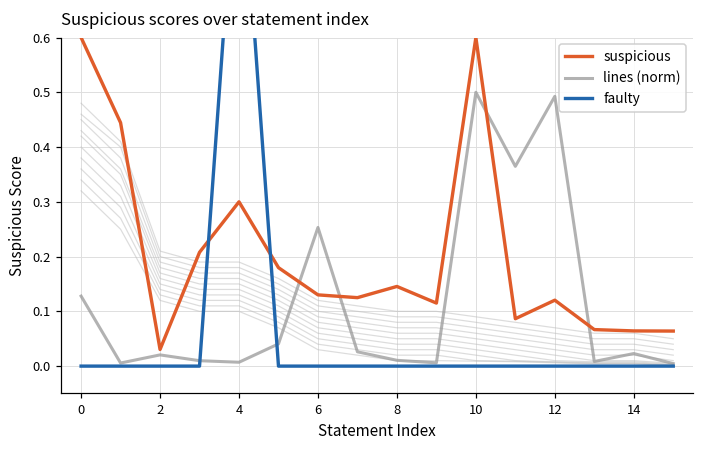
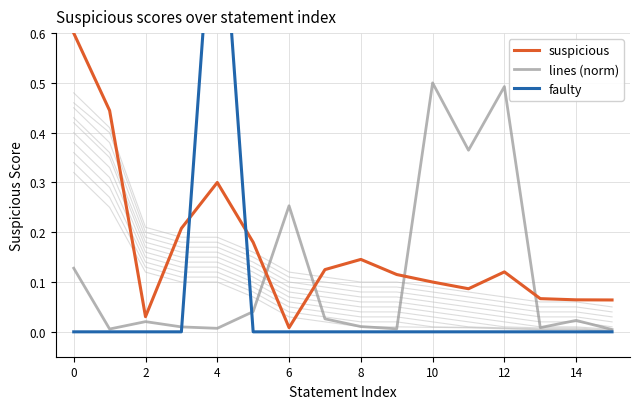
suspicious, 6: 0.13 -> 0.01
suspicious, 10: 0.6 -> 0.1
